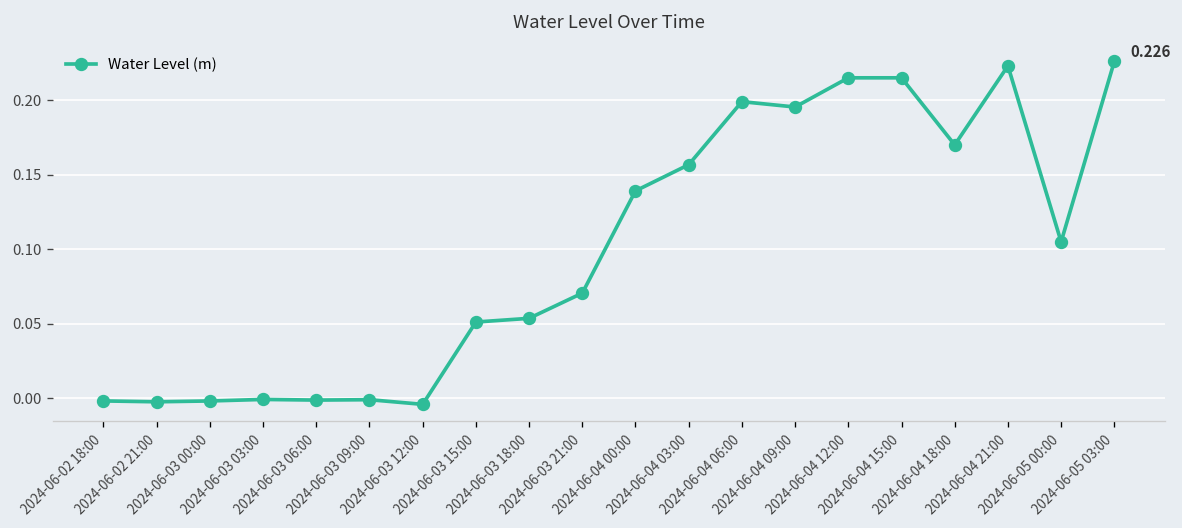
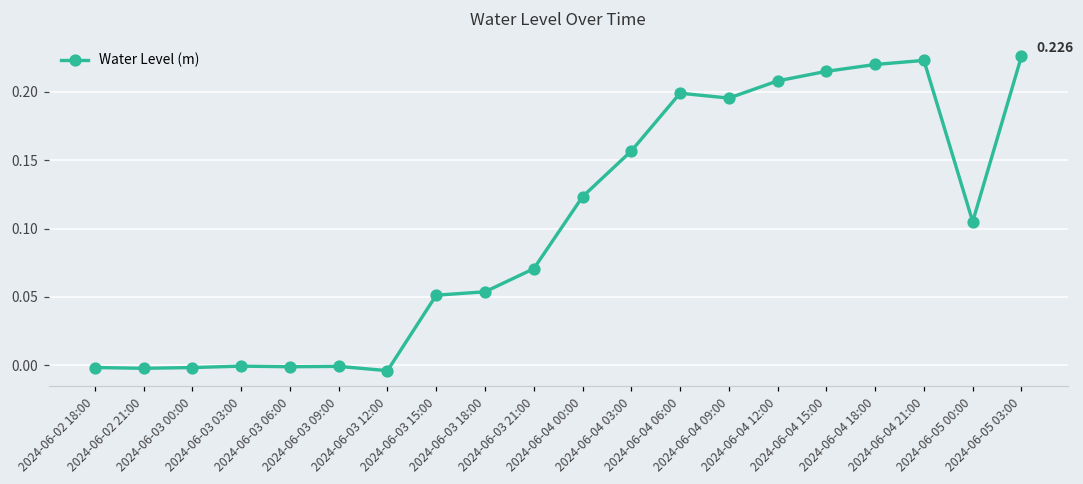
2024-06-04 00:00: 0.139 -> 0.123
2024-06-04 12:00: 0.215 -> 0.208
2024-06-04 18:00: 0.17 -> 0.22
